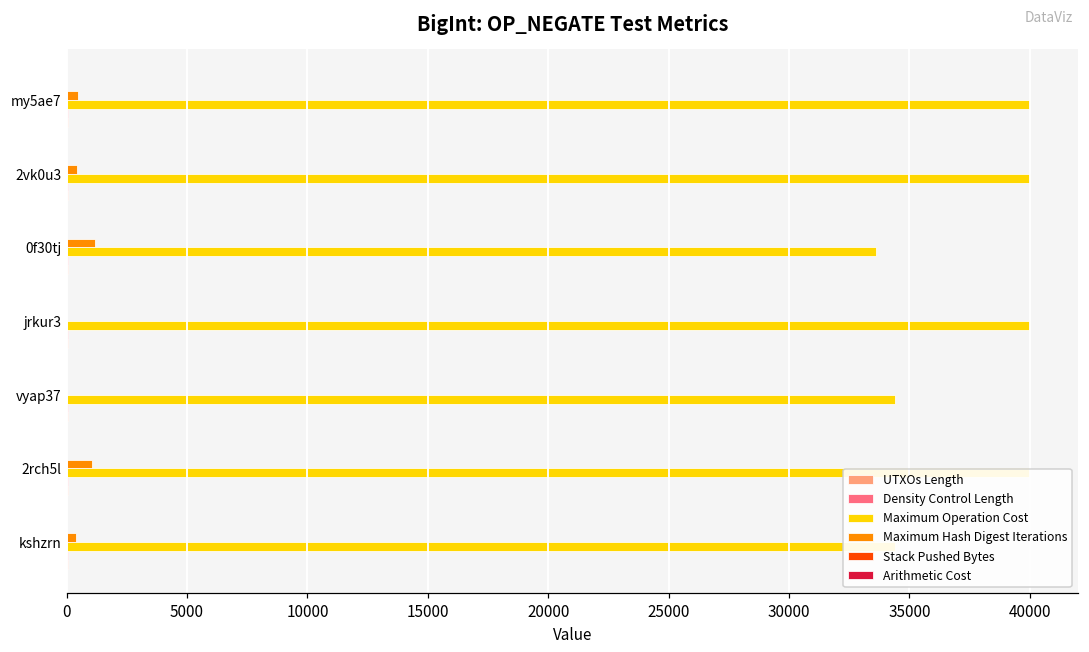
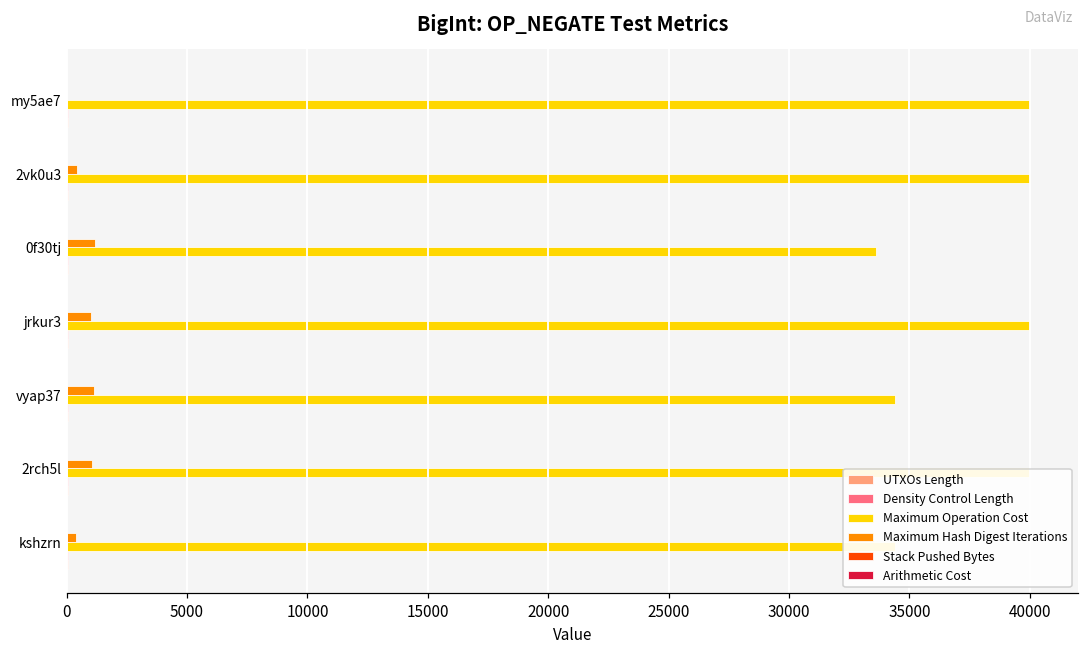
Maximum Hash Digest Iterations, my5ae7: 500 -> 0
Maximum Hash Digest Iterations, jrkur3: 0 -> 1000
Maximum Hash Digest Iterations, vyap37: 0 -> 1100
